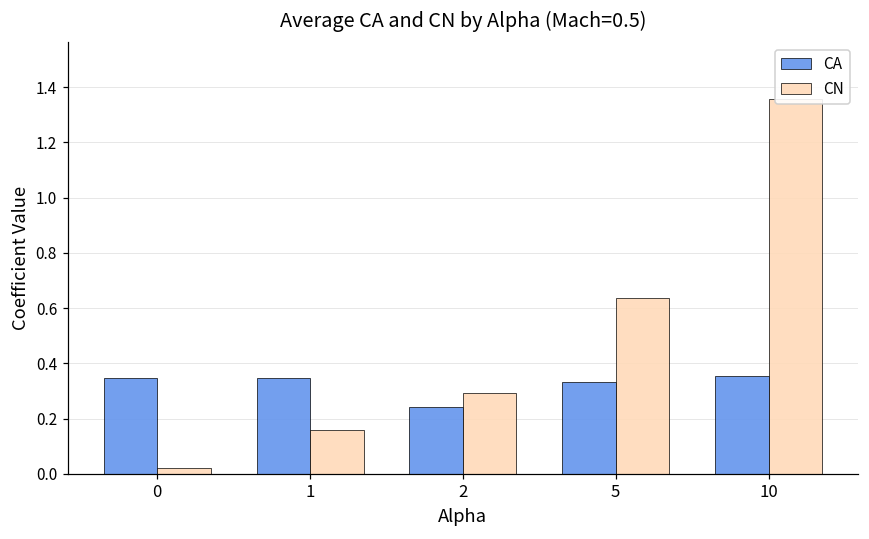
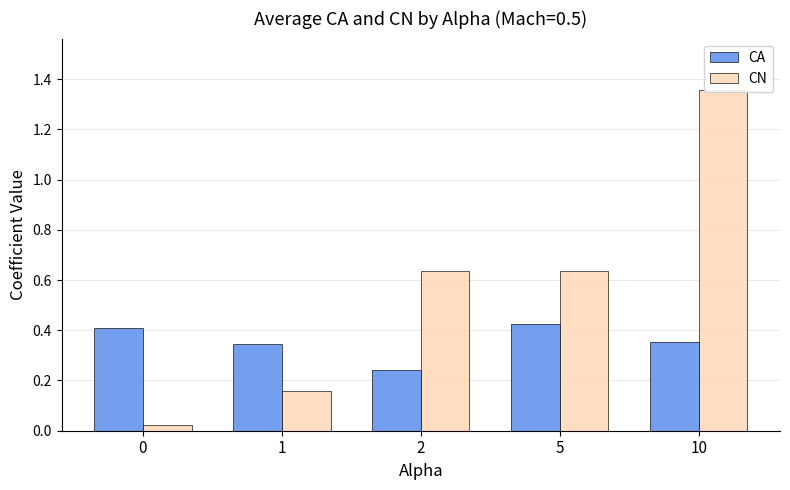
CA, 0: 0.35 -> 0.41
CN, 2: 0.29 -> 0.64
CA, 5: 0.33 -> 0.43
